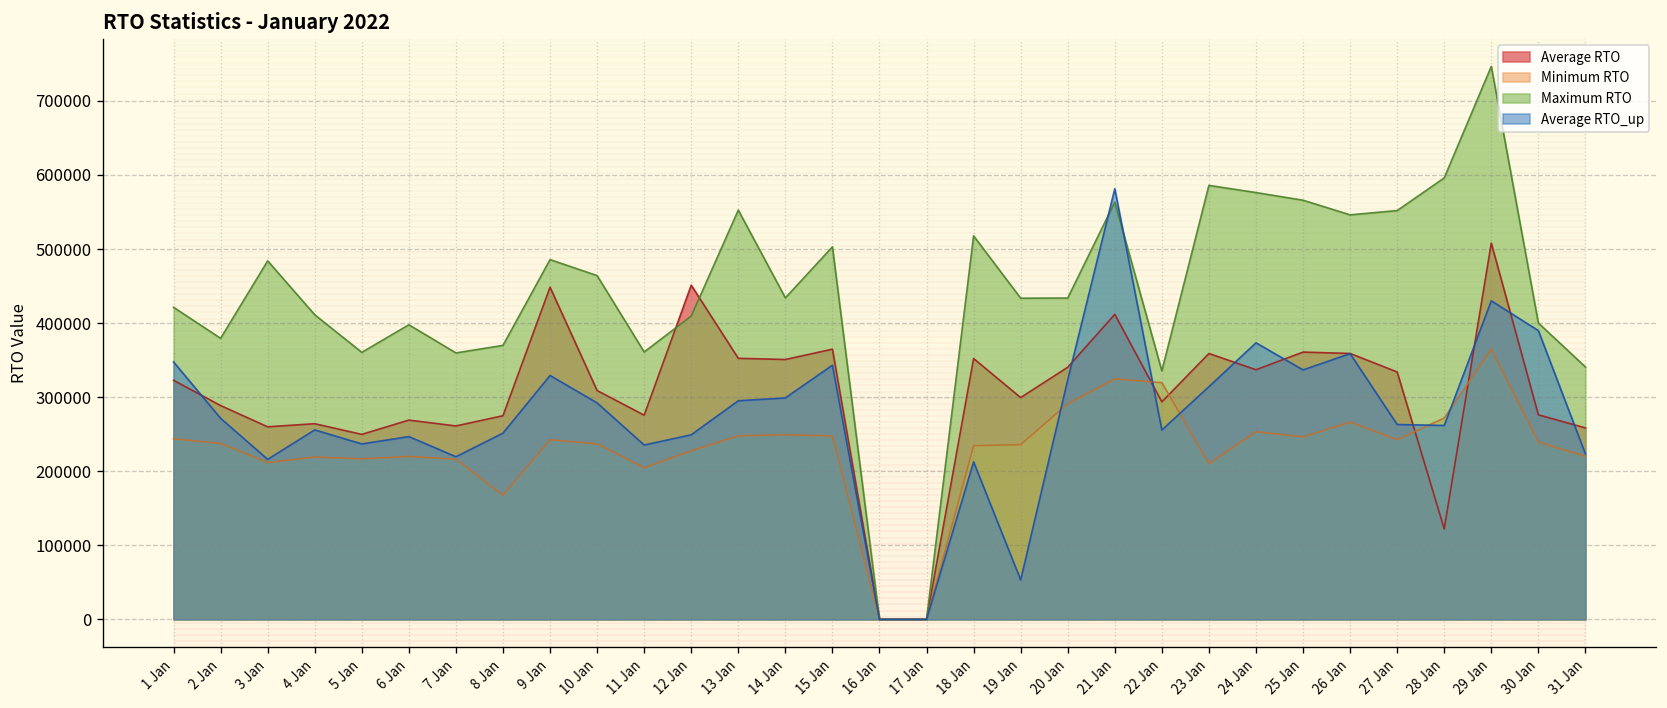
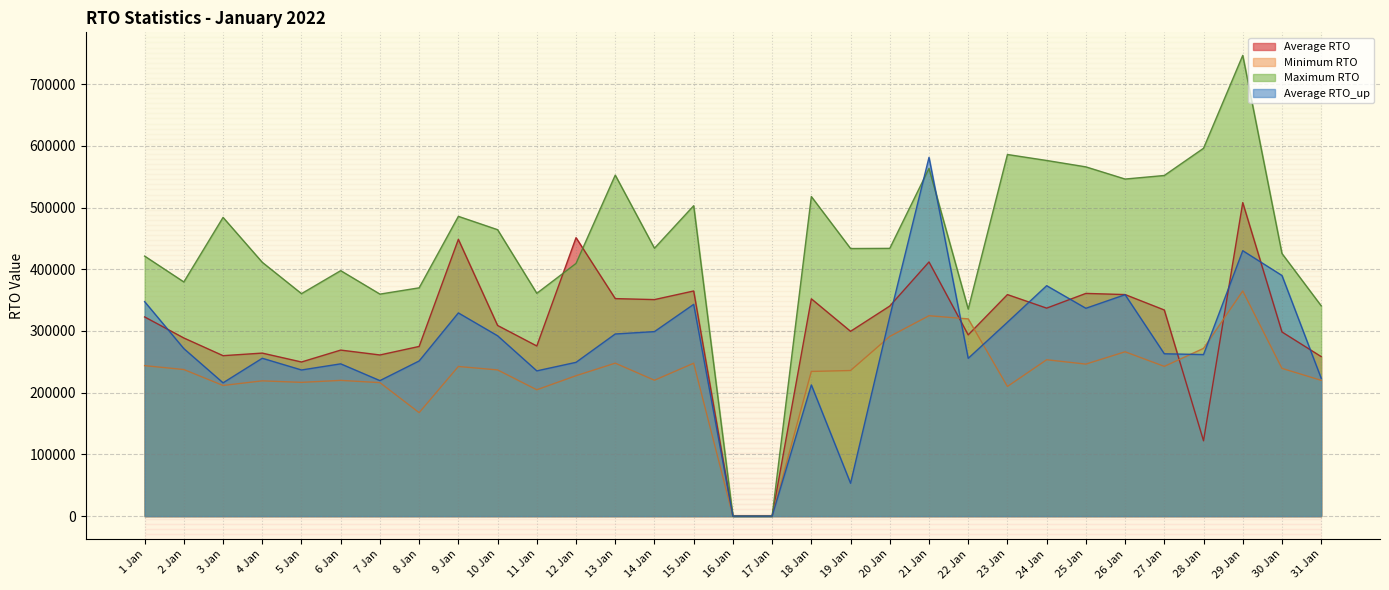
Minimum RTO, 14 Jan: 250000 -> 220000
Average RTO, 30 Jan: 280000 -> 300000
Maximum RTO, 30 Jan: 400000 -> 430000
